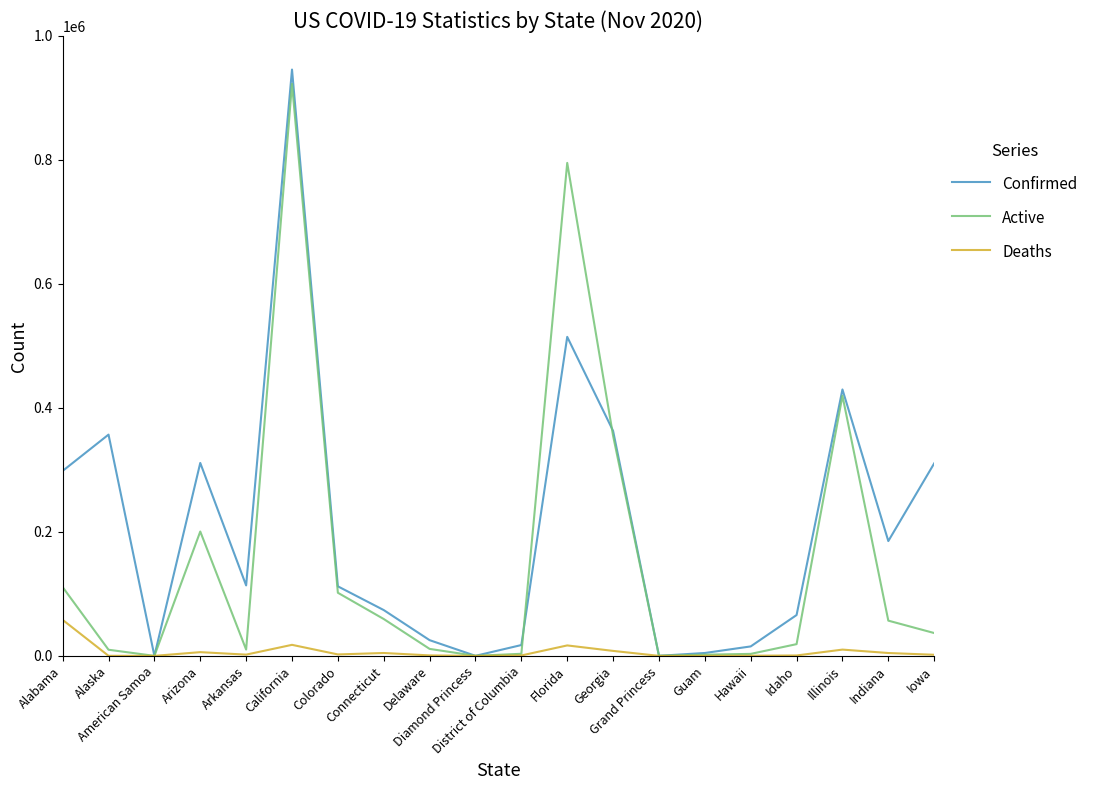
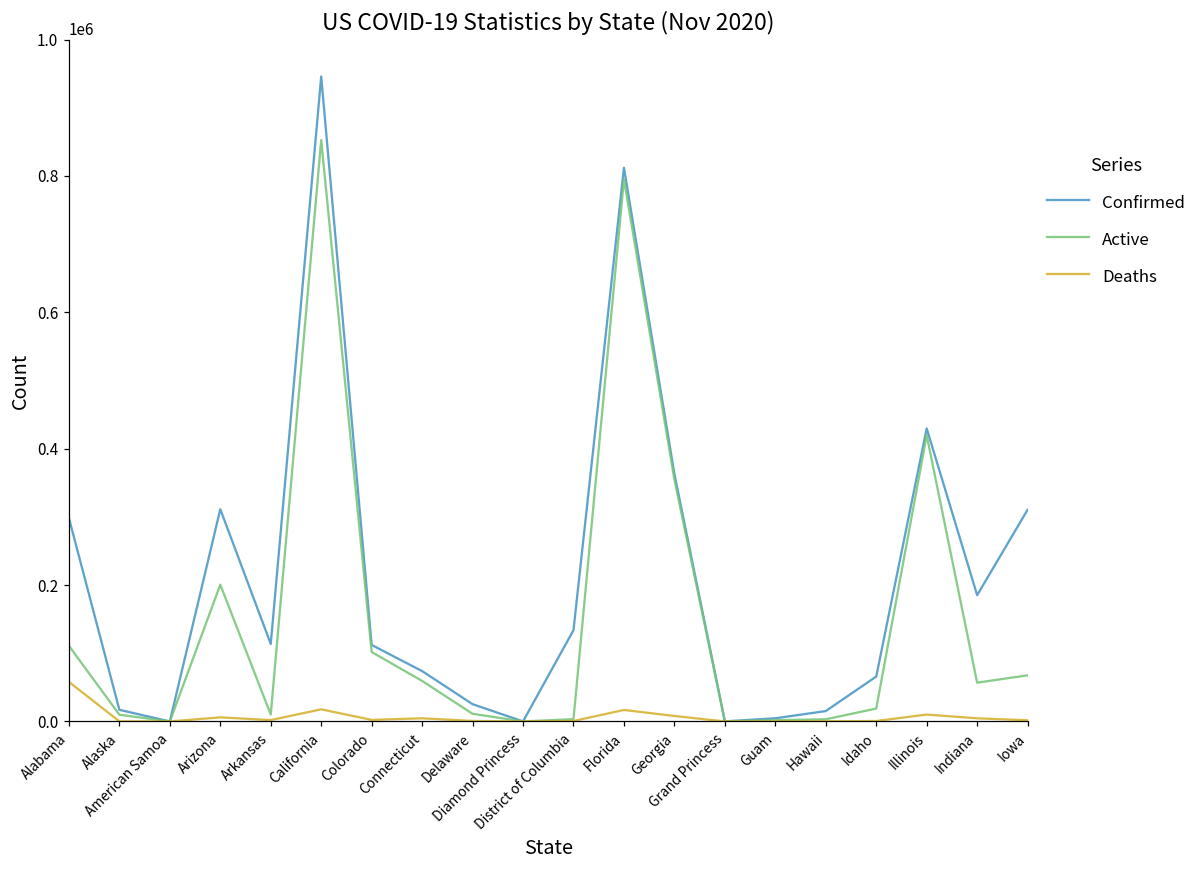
Confirmed, Alaska: 360000 -> 20000
Active, California: 920000 -> 850000
Confirmed, District of Columbia: 20000 -> 130000
Confirmed, Florida: 510000 -> 810000
Active, Iowa: 40000 -> 70000
